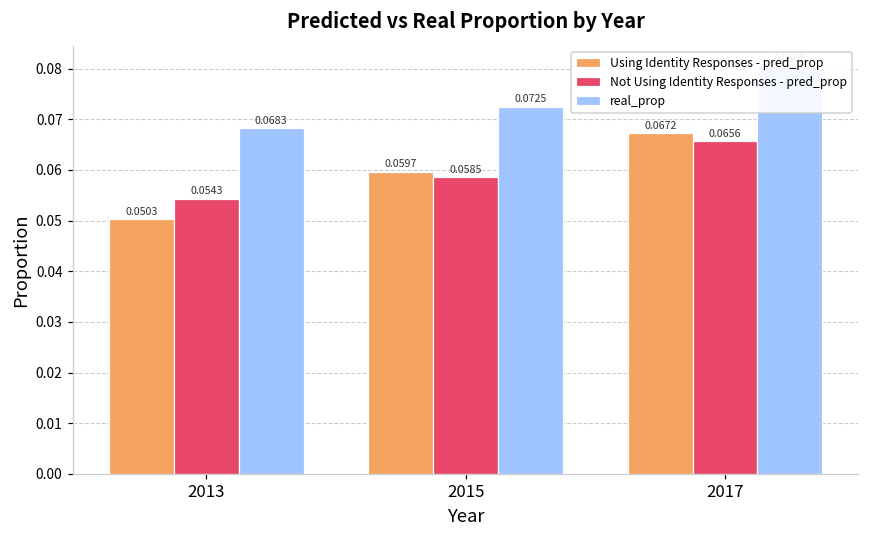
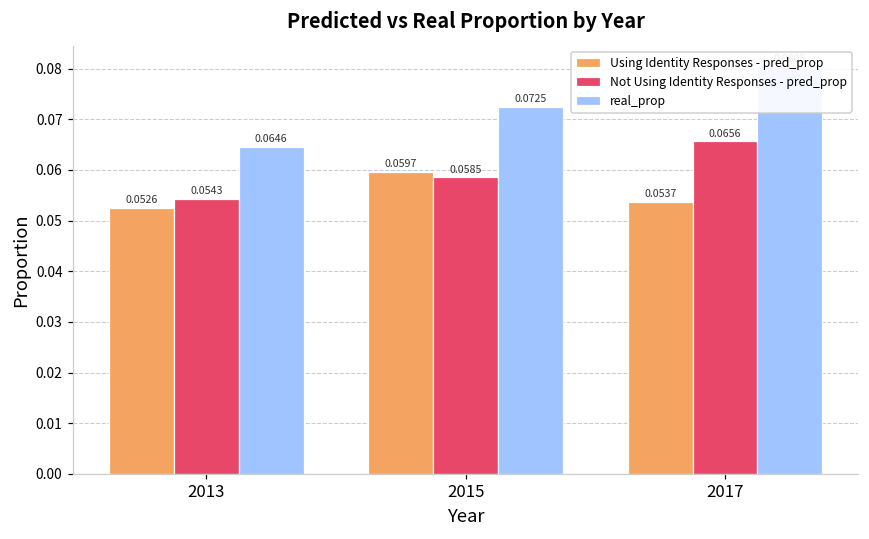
Using Identity Responses - pred_prop, 2013: 0.0503 -> 0.0526
real_prop, 2013: 0.0683 -> 0.0646
Using Identity Responses - pred_prop, 2017: 0.0672 -> 0.0537
